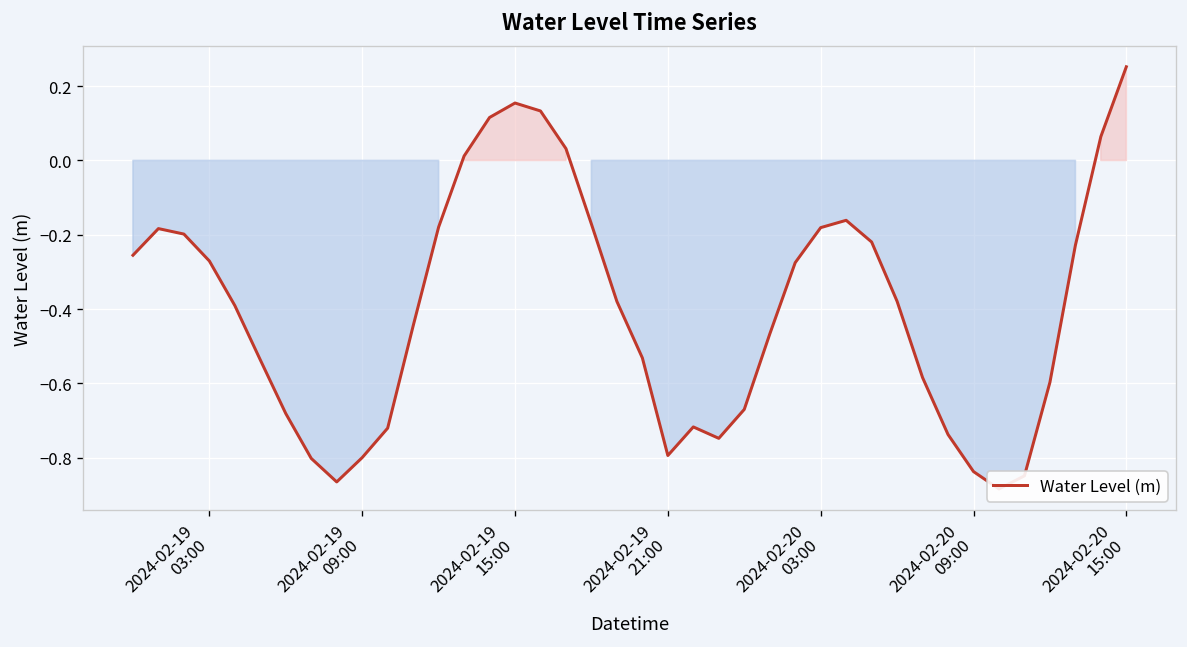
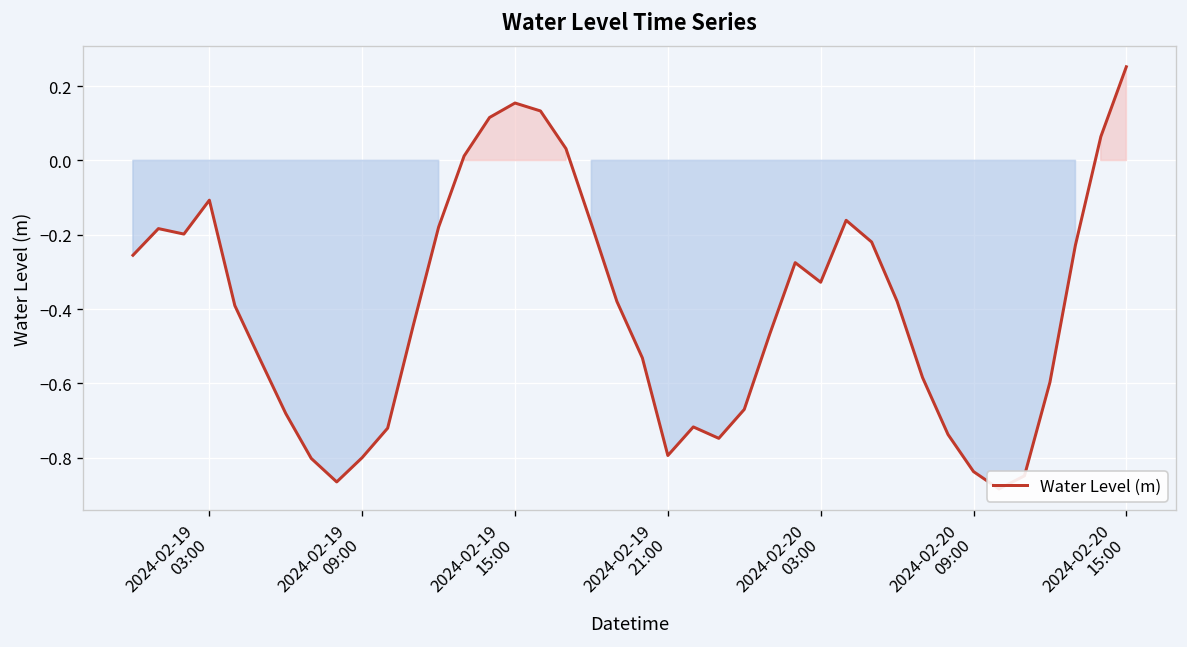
2024-02-19 03:00: -0.27 -> -0.11
2024-02-20 03:00: -0.18 -> -0.33
